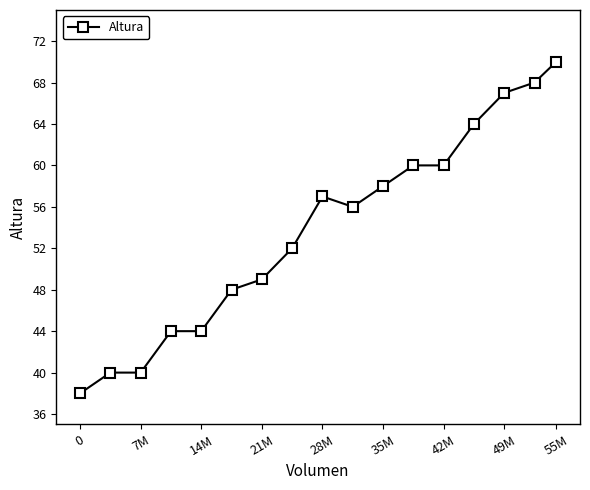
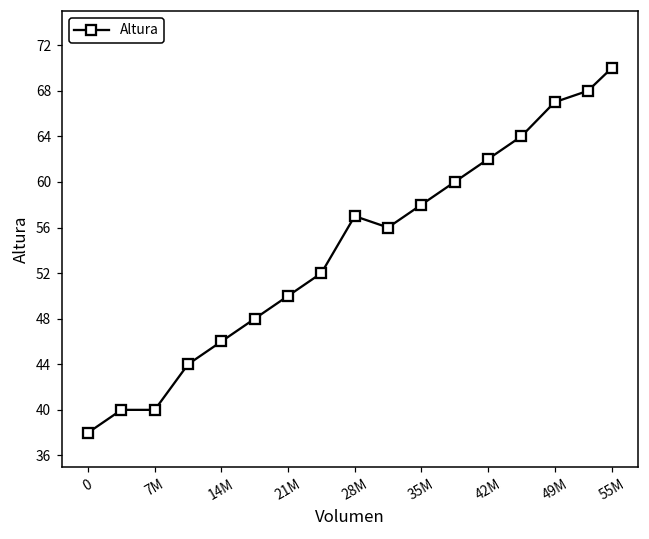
14M: 44 -> 46
21M: 49 -> 50
42M: 60 -> 62
